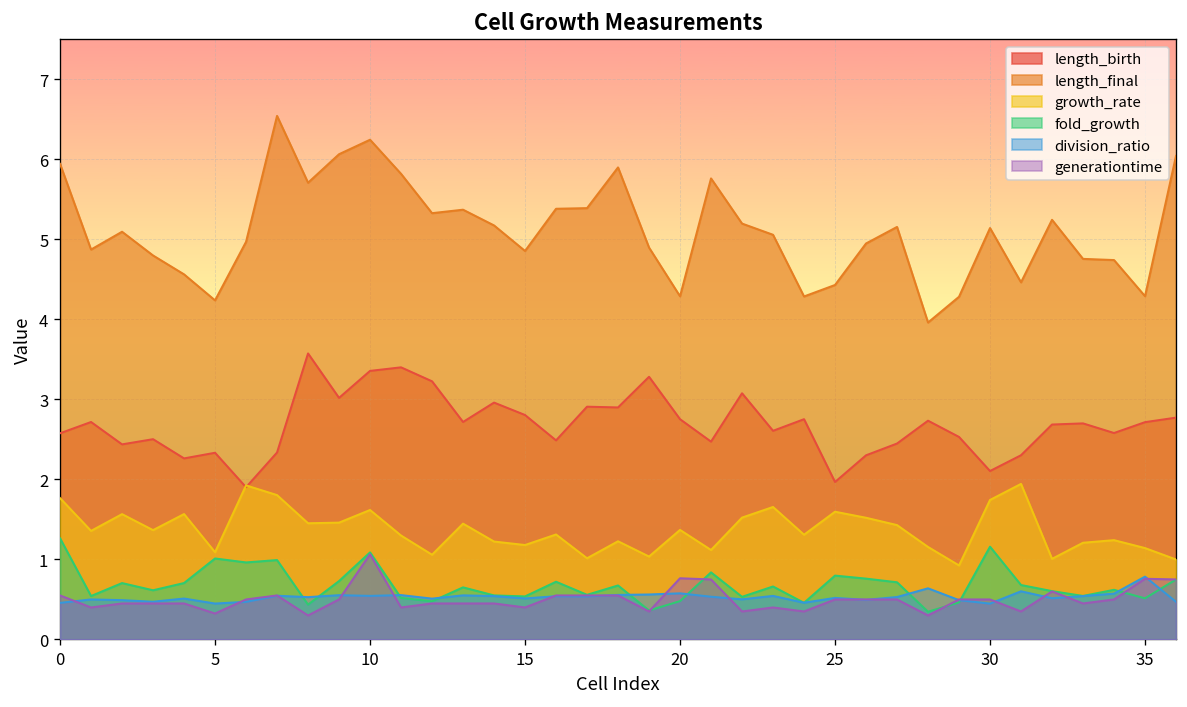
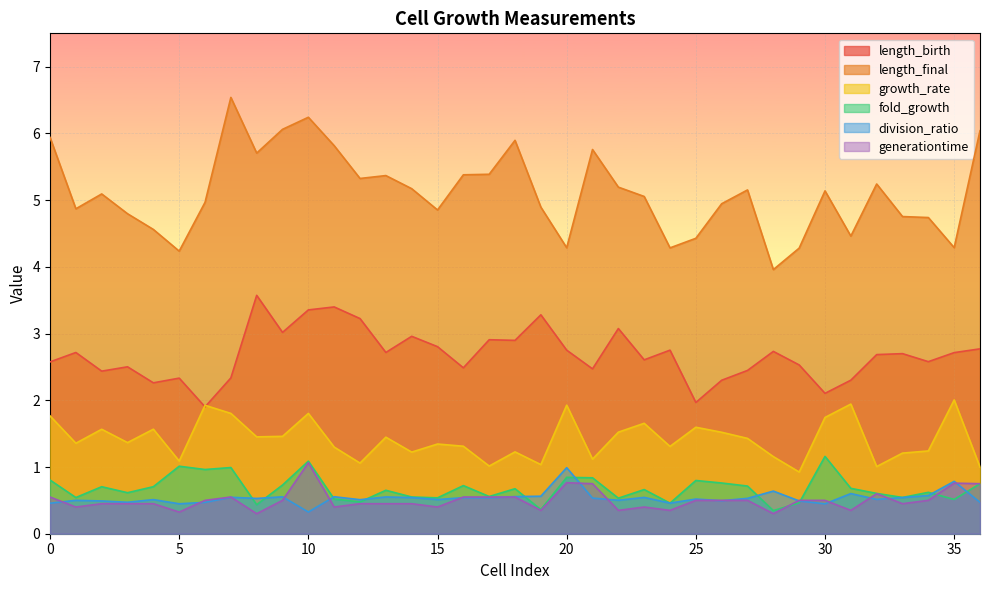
fold_growth, 0: 1.3 -> 0.8
growth_rate, 10: 1.6 -> 1.8
division_ratio, 10: 0.5 -> 0.3
growth_rate, 15: 1.2 -> 1.3
growth_rate, 20: 1.4 -> 1.9
fold_growth, 20: 0.5 -> 0.8
division_ratio, 20: 0.6 -> 1.0
growth_rate, 35: 1.1 -> 2.0
